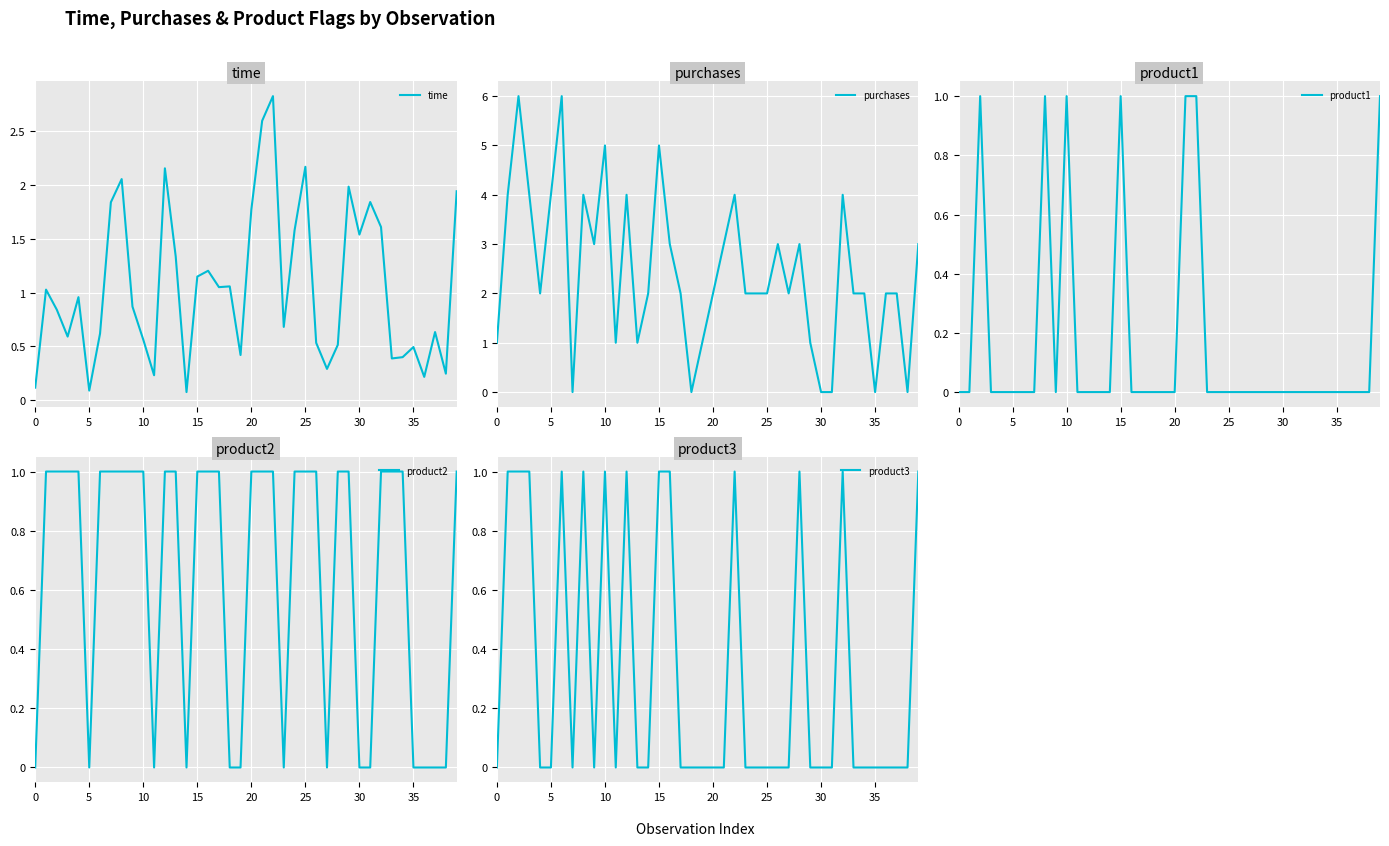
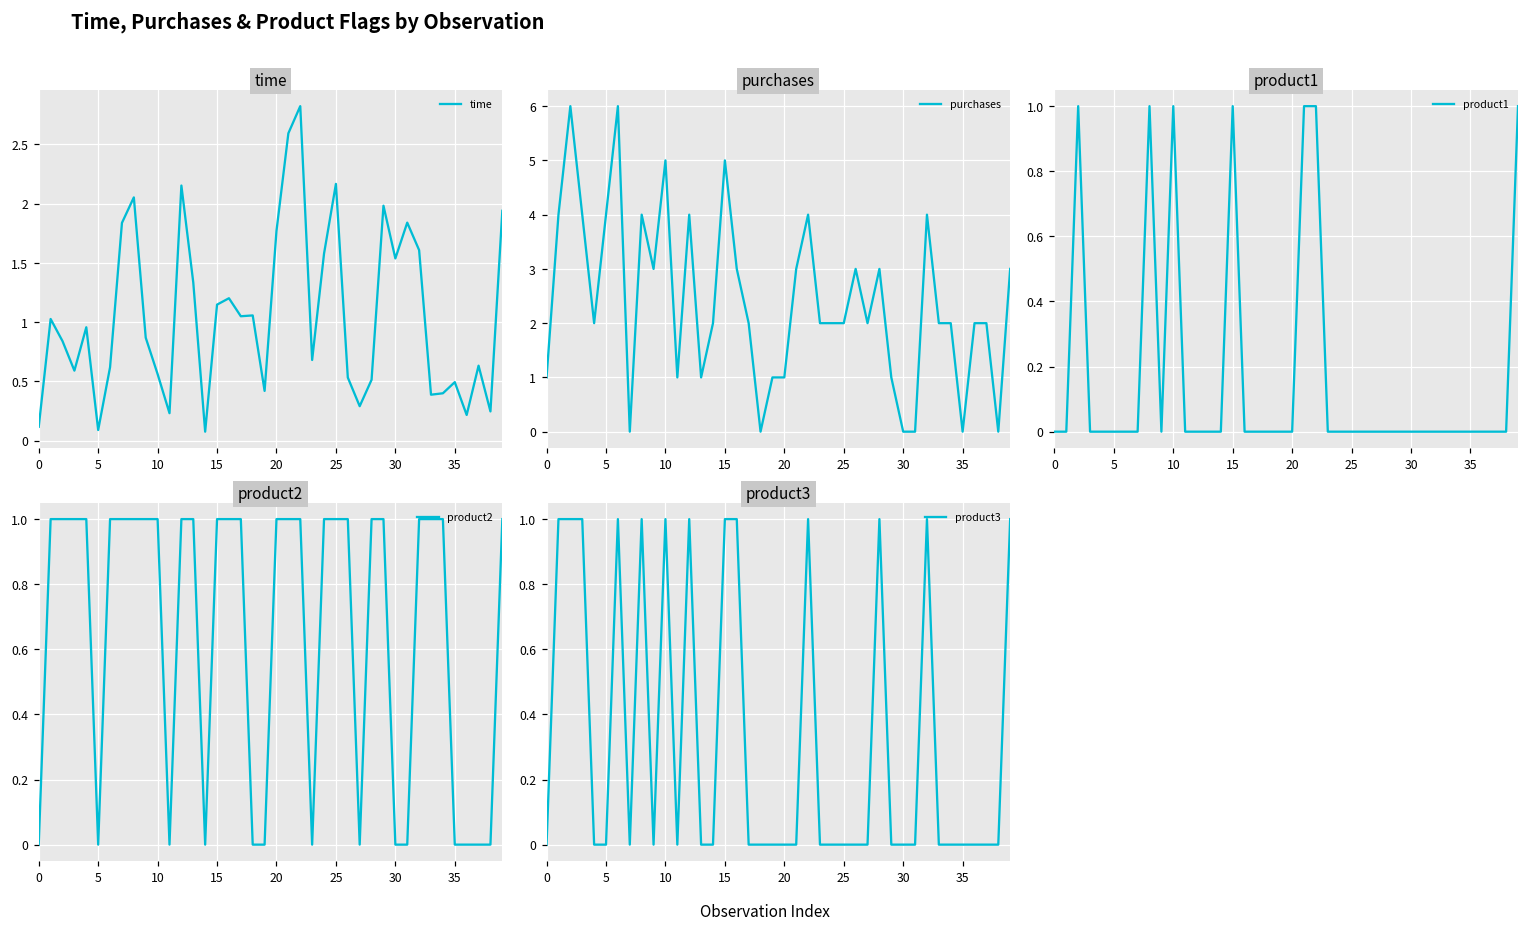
purchases, 20: 2 -> 1
